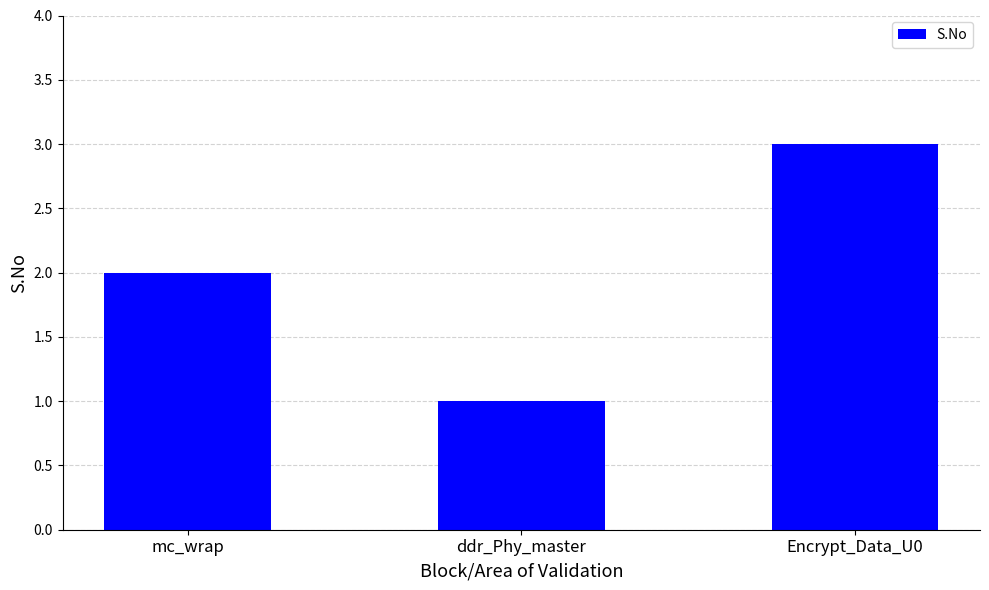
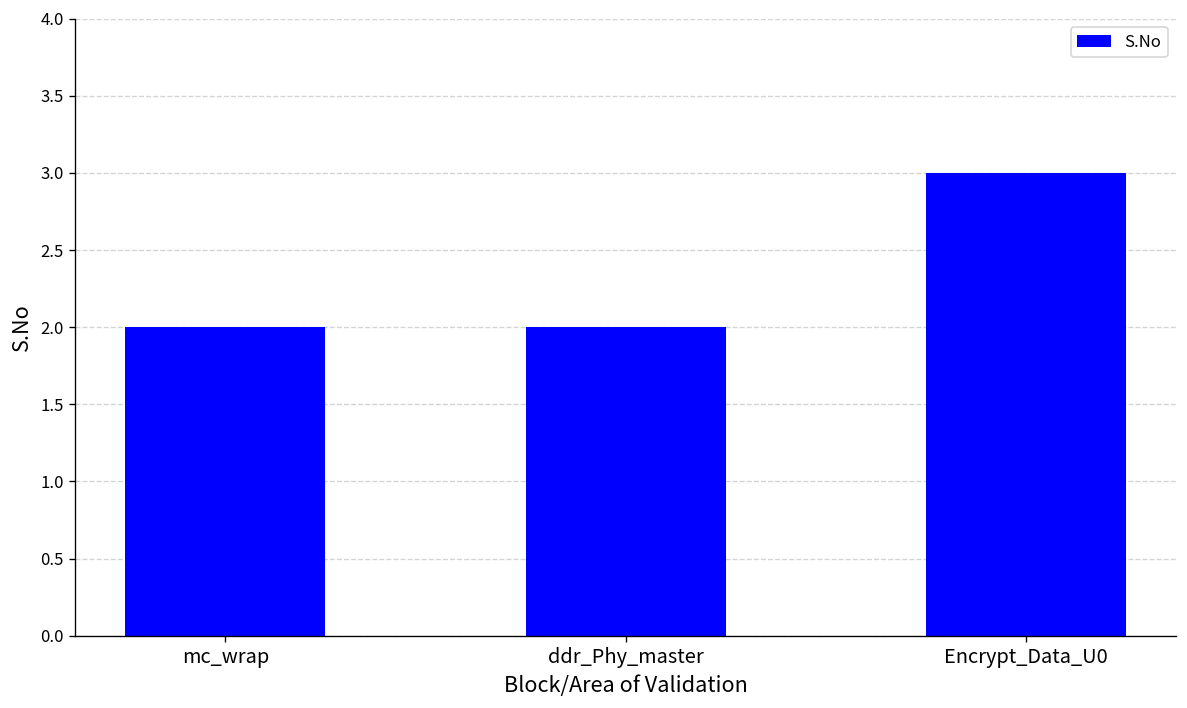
ddr_Phy_master: 1 -> 2
